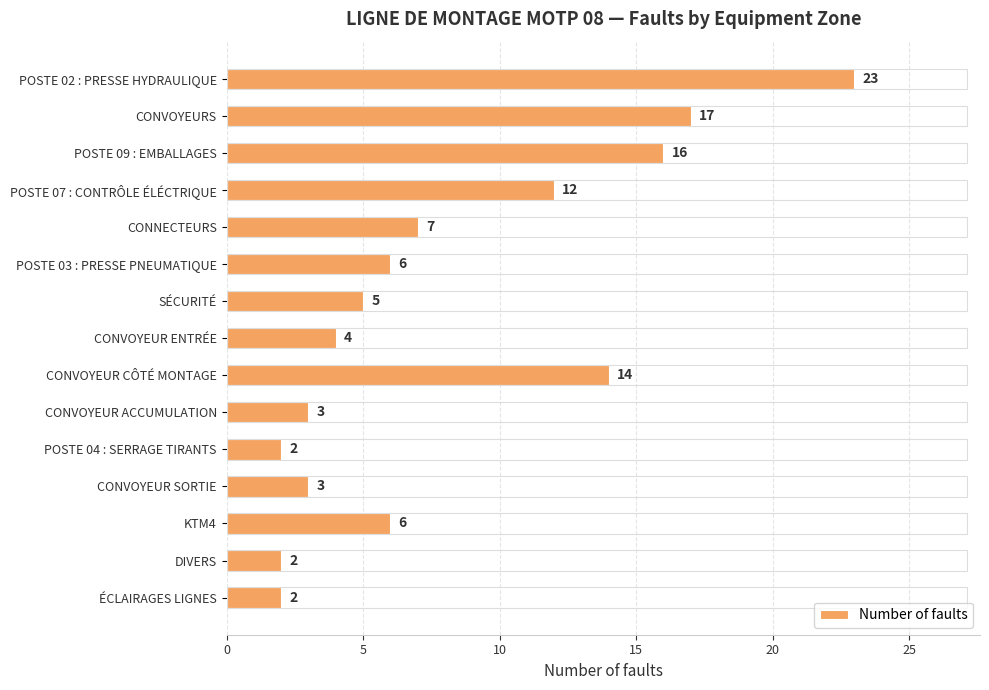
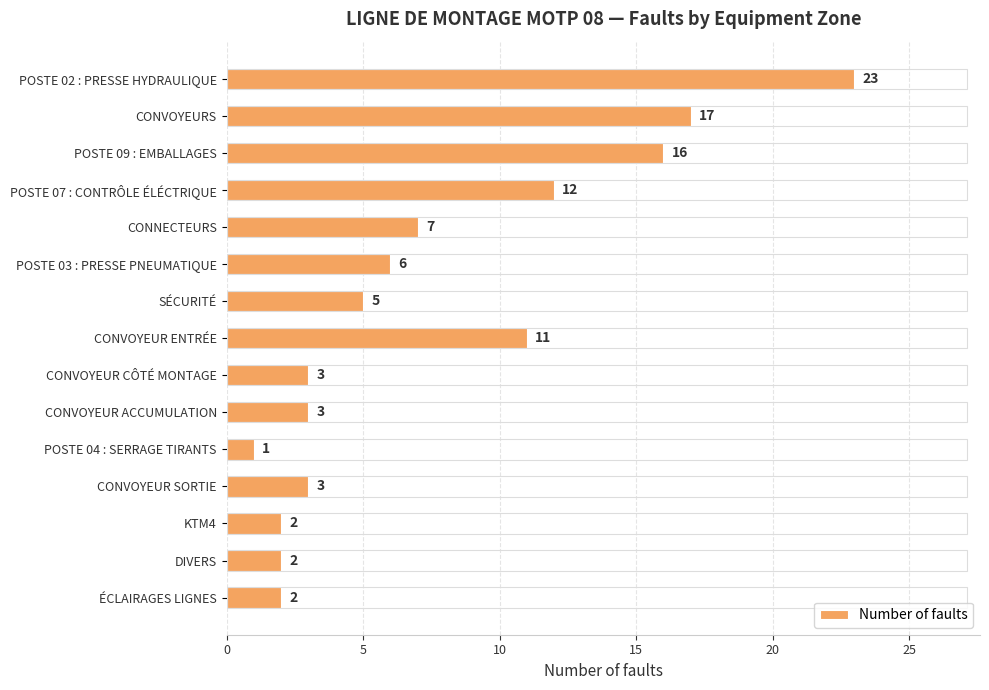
CONVOYEUR ENTRÉE: 4 -> 11
CONVOYEUR CÔTÉ MONTAGE: 14 -> 3
POSTE 04 : SERRAGE TIRANTS: 2 -> 1
KTM4: 6 -> 2
